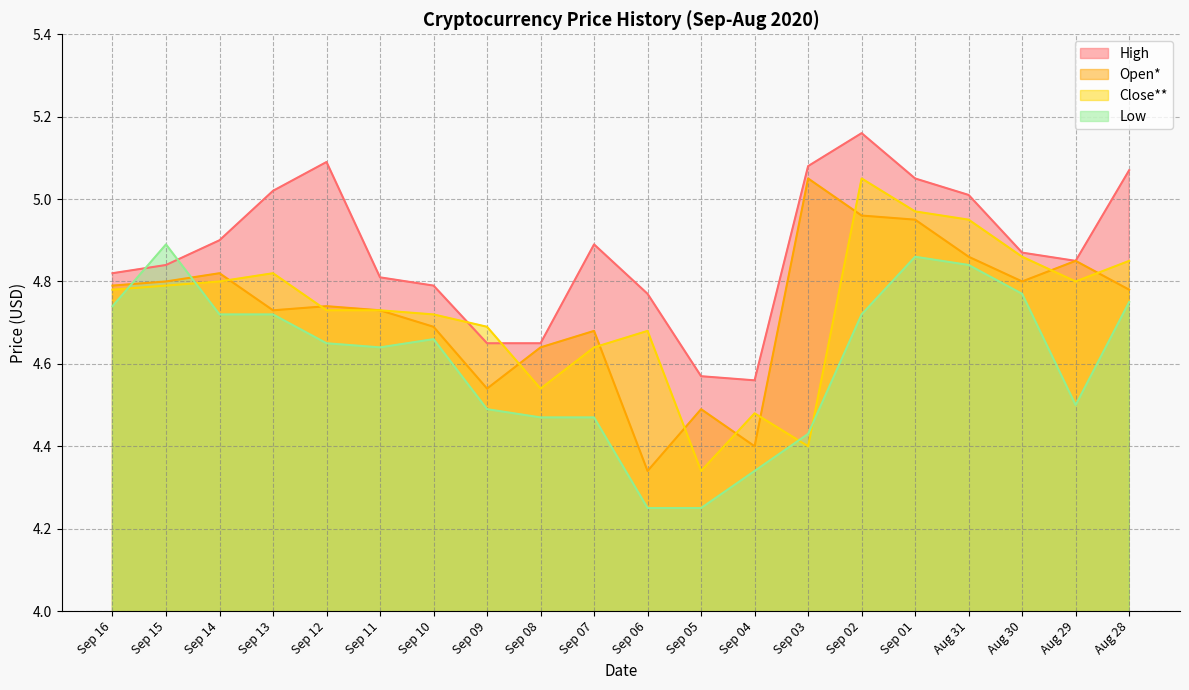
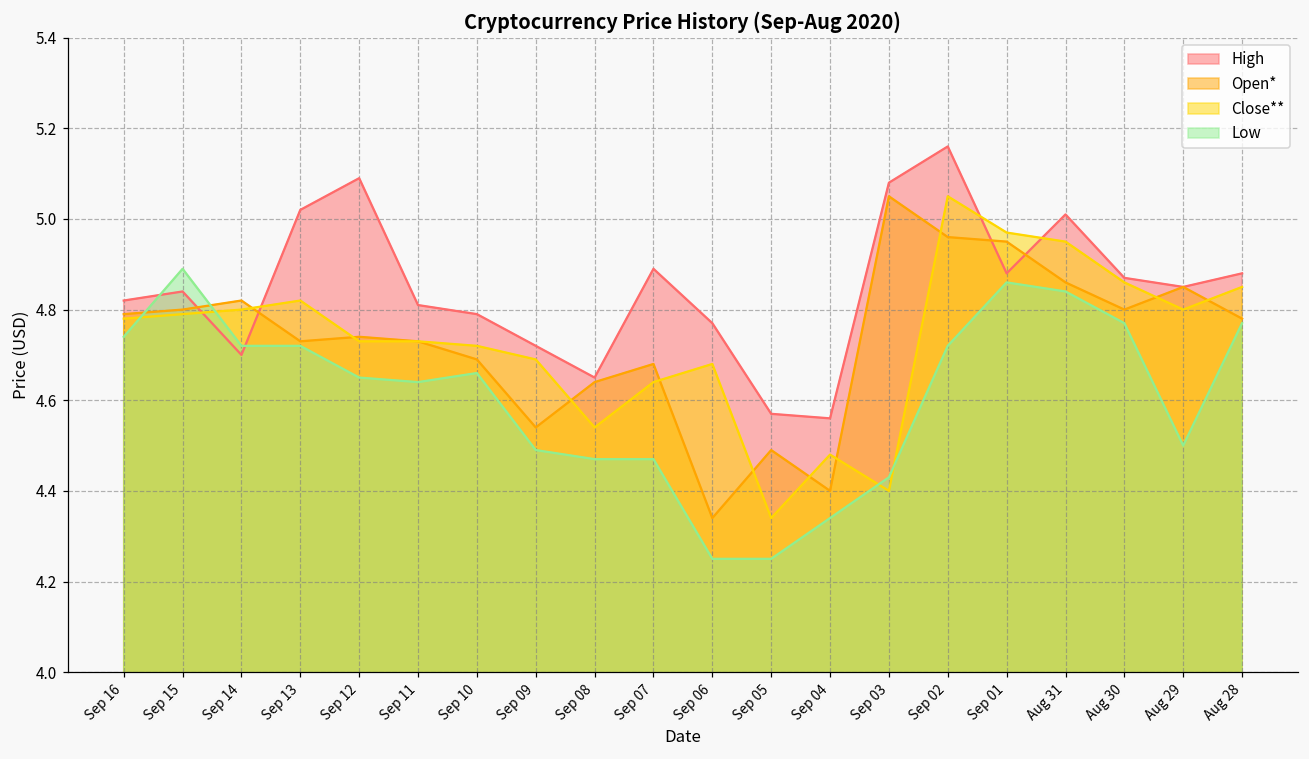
High, Sep 14: 4.9 -> 4.7
High, Sep 09: 4.65 -> 4.72
High, Sep 01: 5.05 -> 4.88
High, Aug 28: 5.07 -> 4.88
Low, Aug 28: 4.75 -> 4.77
